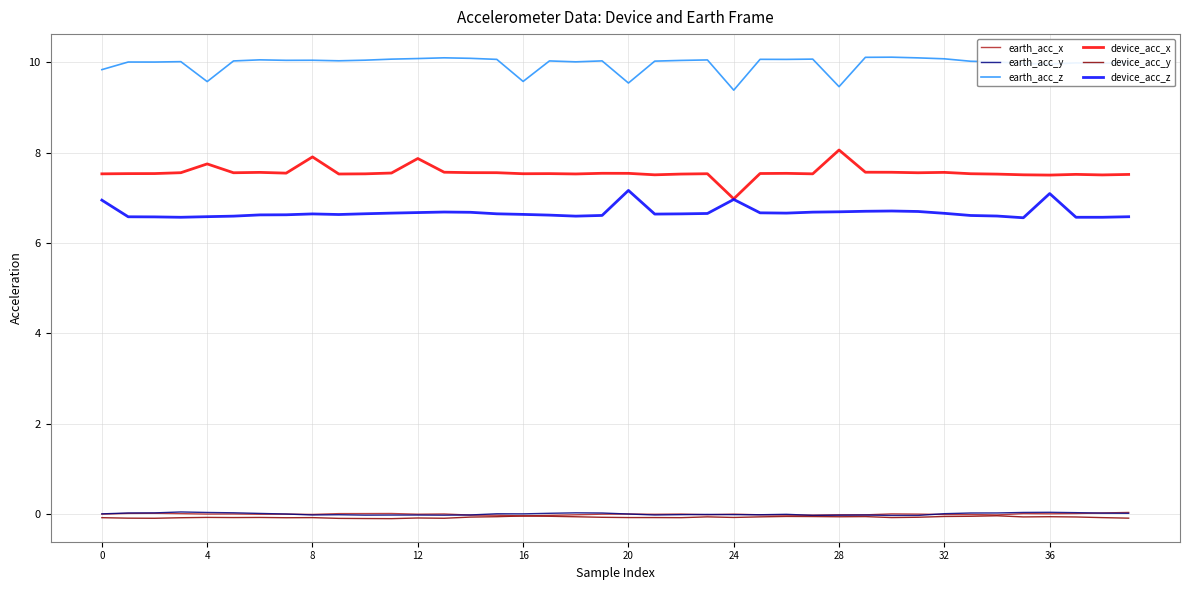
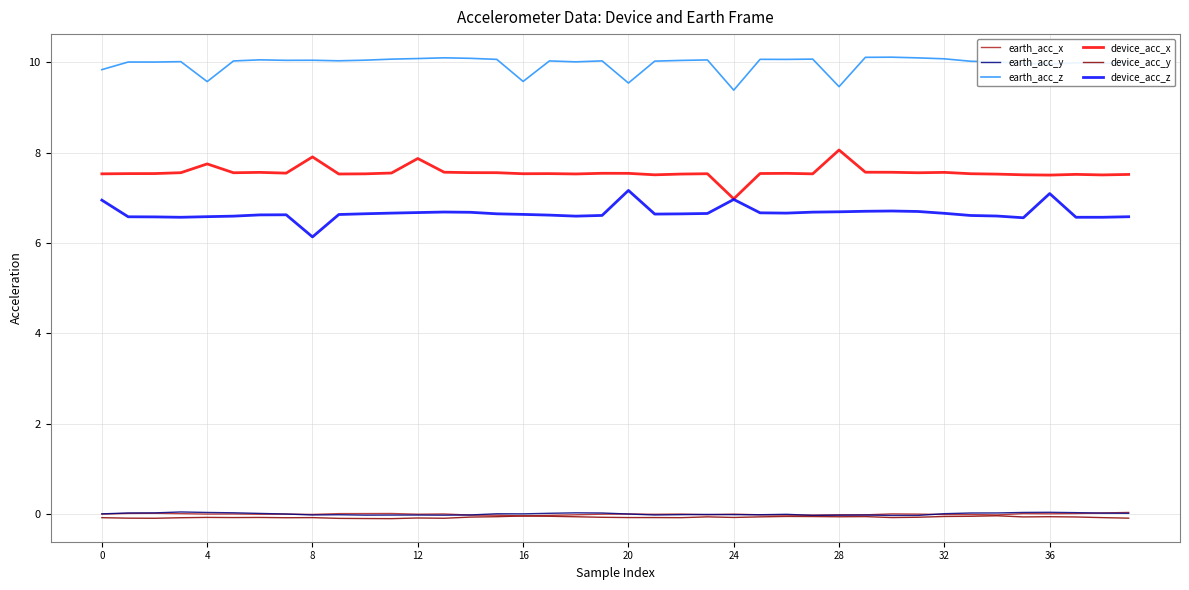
device_acc_z, 8: 6.6 -> 6.1
